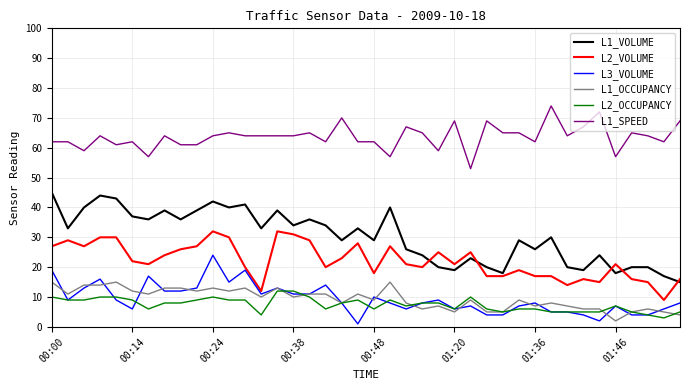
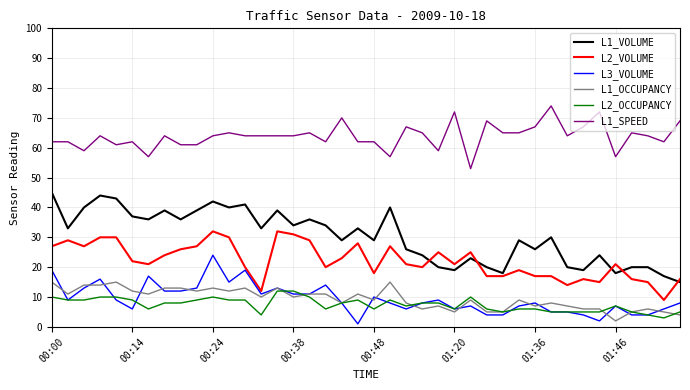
L1_SPEED, 01:20: 69 -> 72
L1_SPEED, 01:36: 62 -> 67
